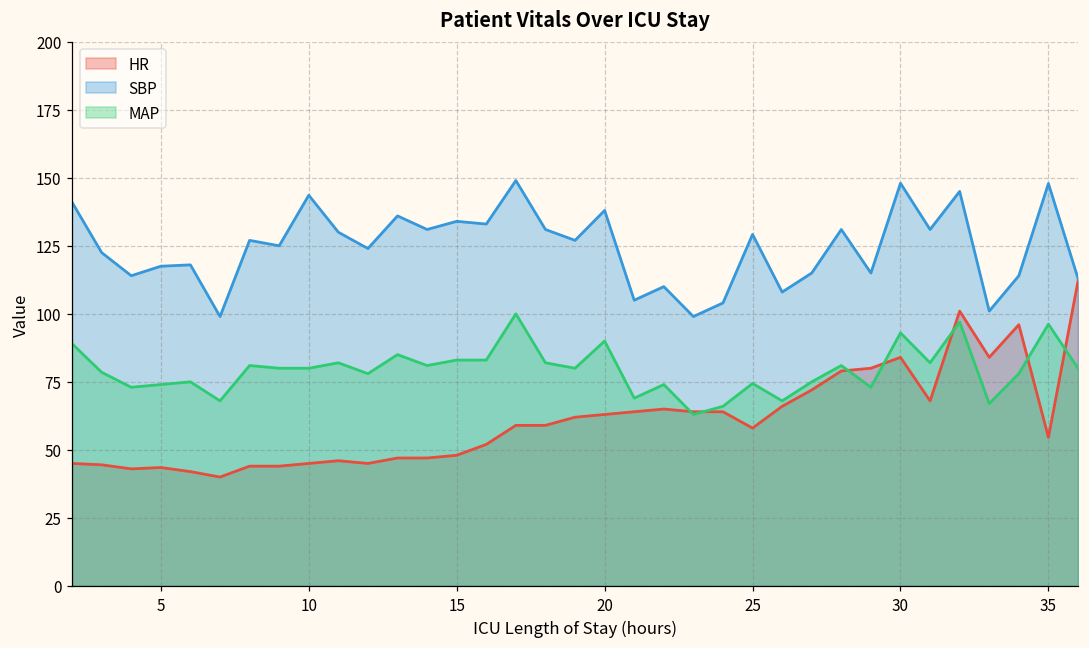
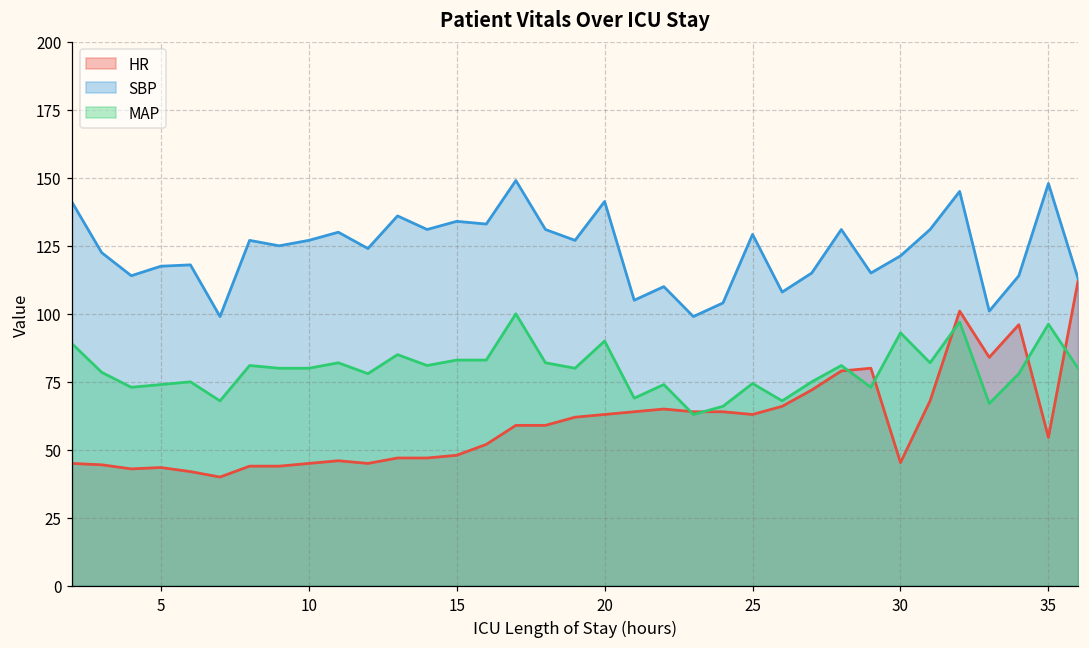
SBP, 10: 144 -> 127
SBP, 20: 138 -> 141
HR, 25: 58 -> 63
HR, 30: 84 -> 45
SBP, 30: 148 -> 121
